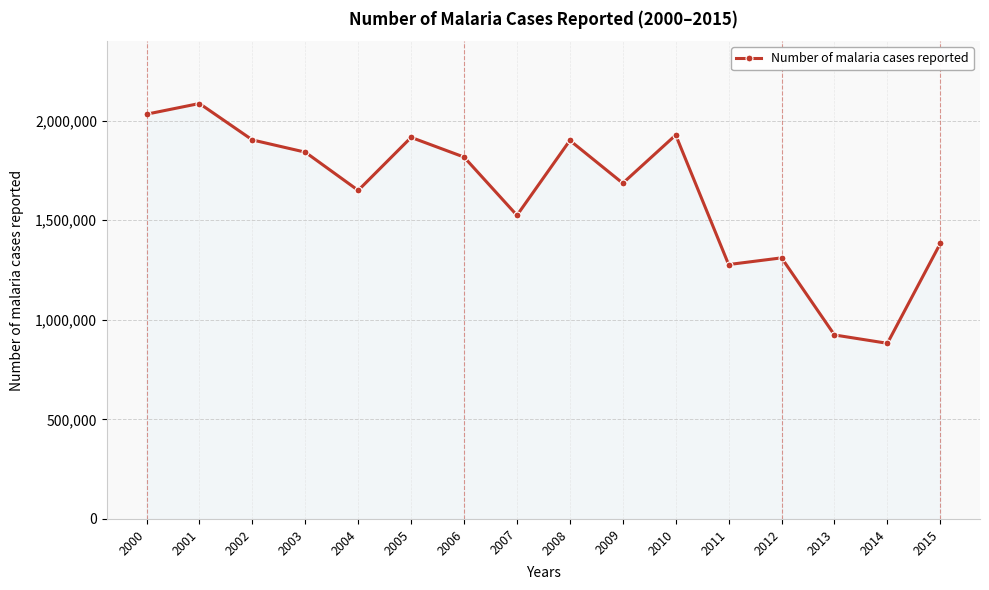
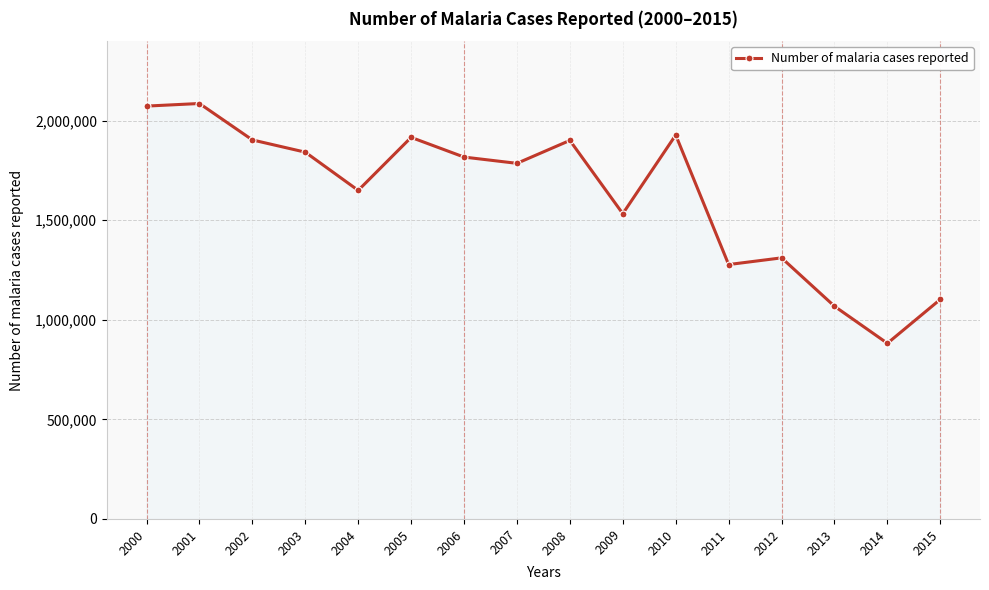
2000: 2,030,000 -> 2,070,000
2007: 1,520,000 -> 1,790,000
2009: 1,690,000 -> 1,530,000
2013: 920,000 -> 1,070,000
2015: 1,380,000 -> 1,100,000
